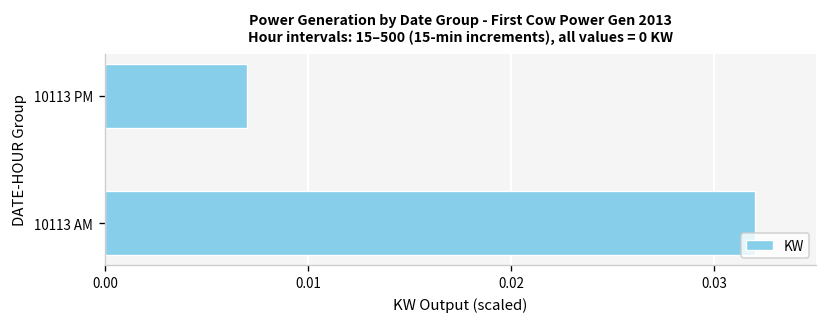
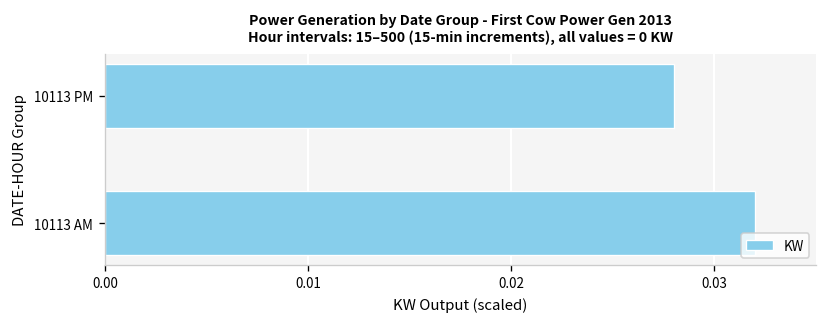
10113 PM: 0.007 -> 0.028
